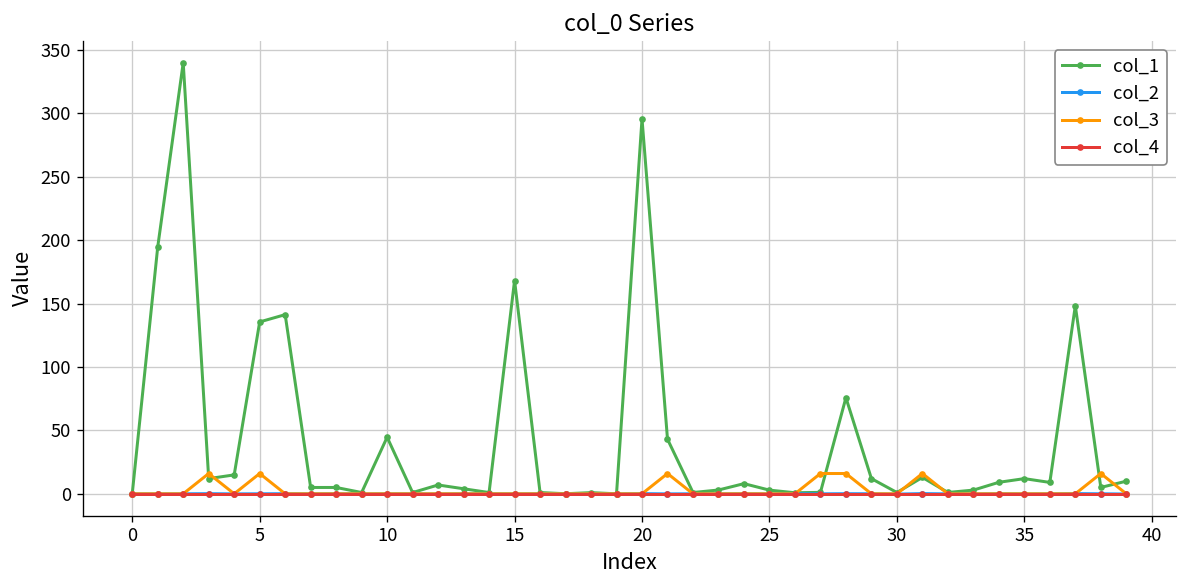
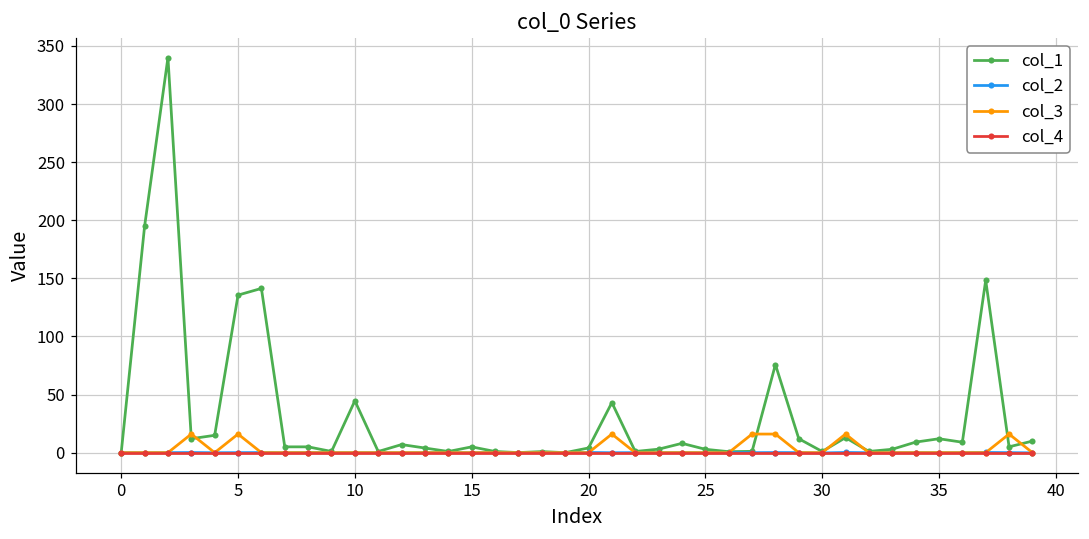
col_1, 15: 168 -> 5
col_1, 20: 296 -> 4
